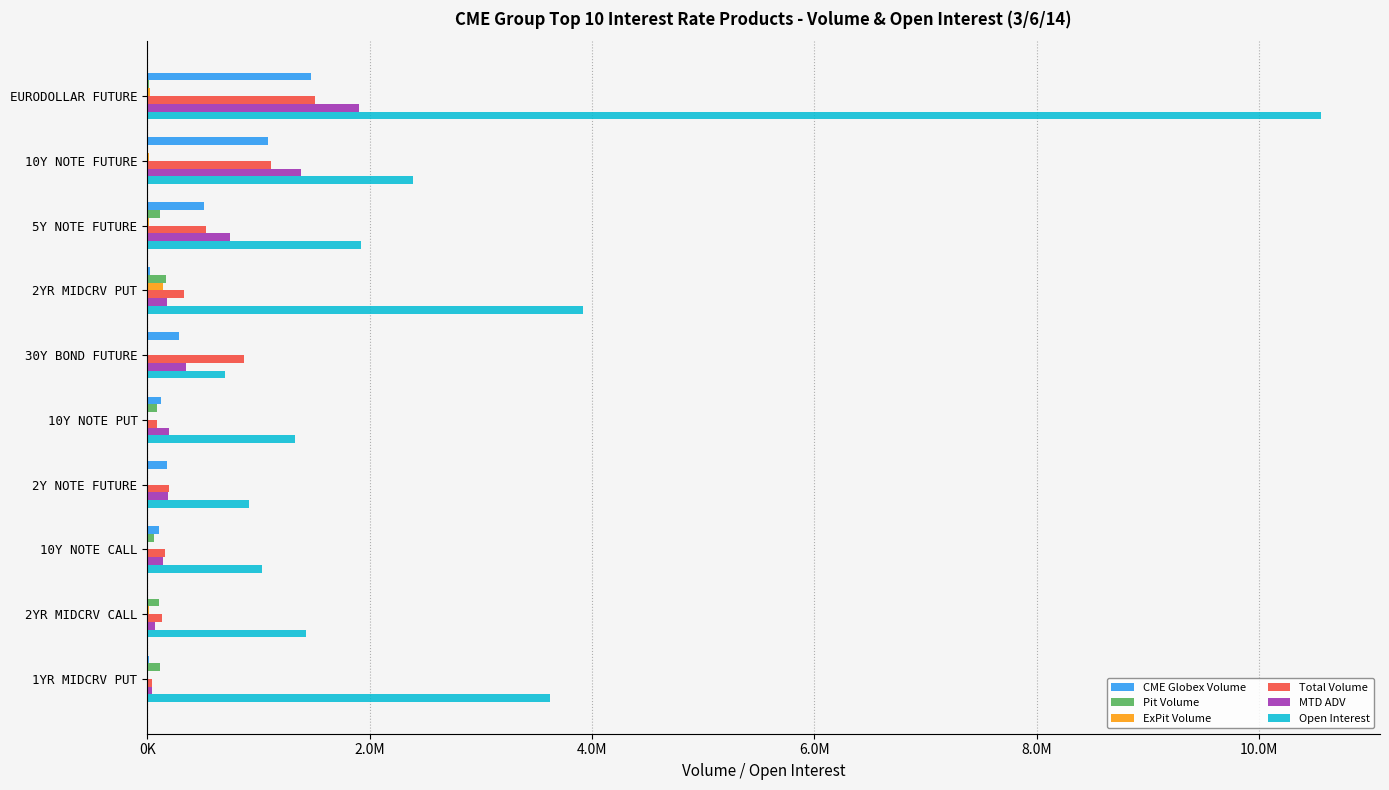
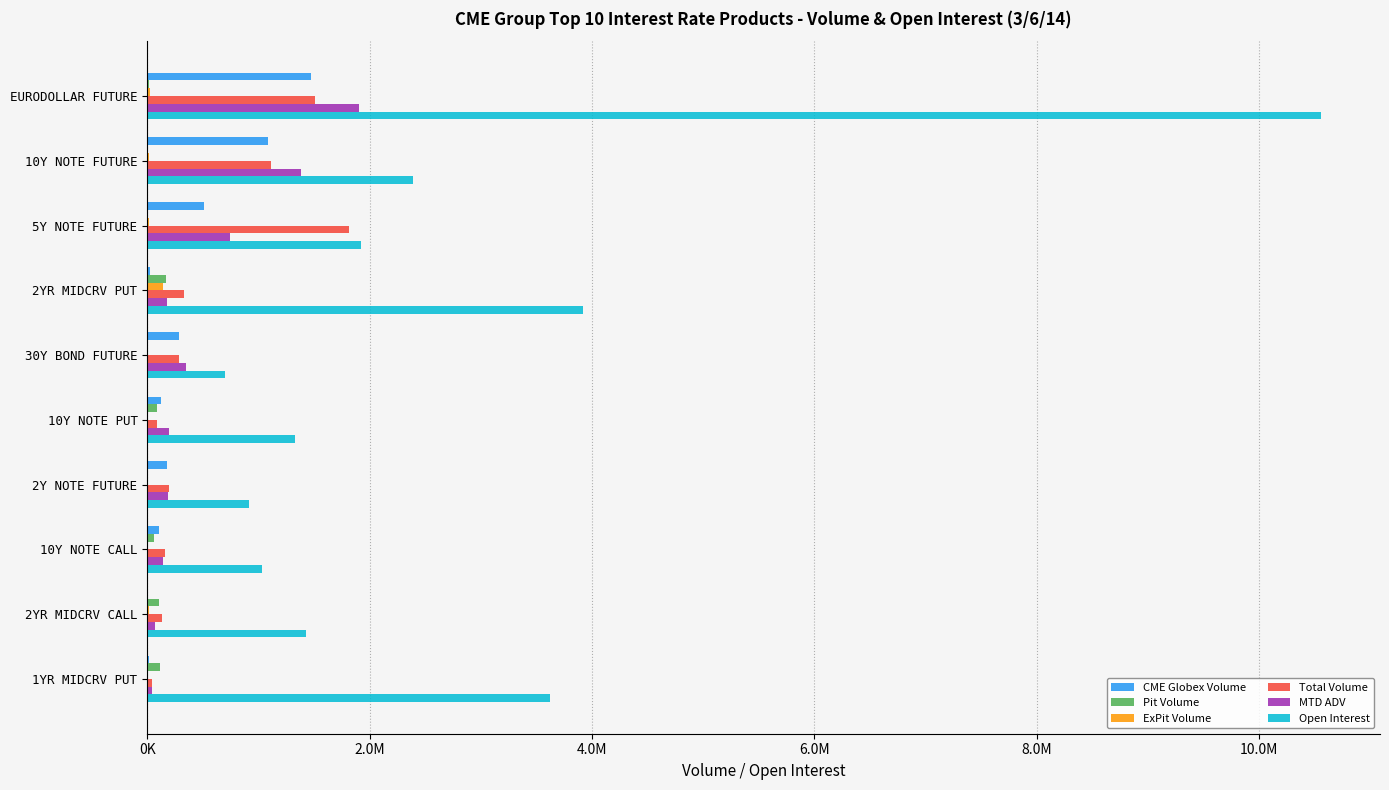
Pit Volume, 5Y NOTE FUTURE: 110000 -> 0
Total Volume, 5Y NOTE FUTURE: 530000 -> 1810000
Total Volume, 30Y BOND FUTURE: 870000 -> 290000
